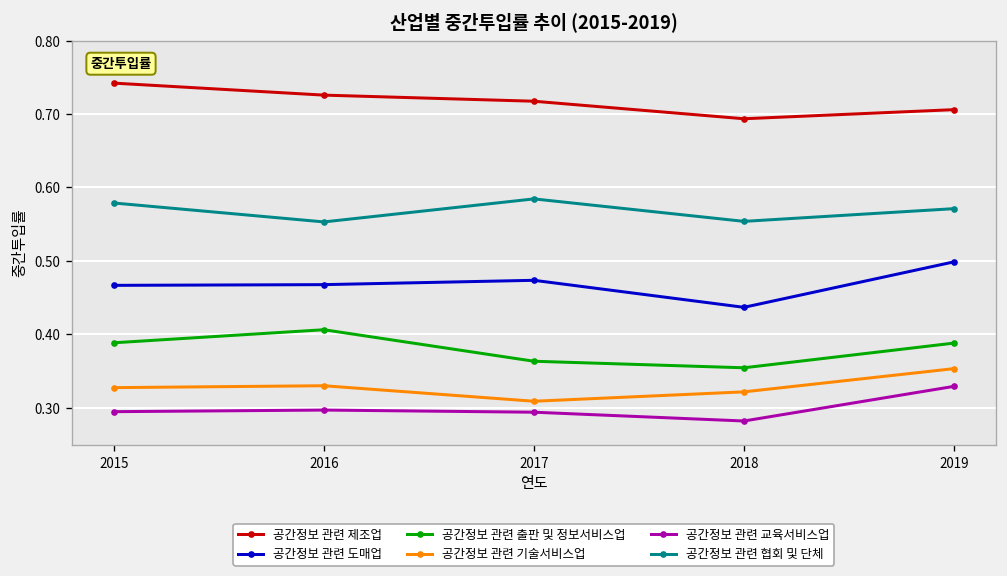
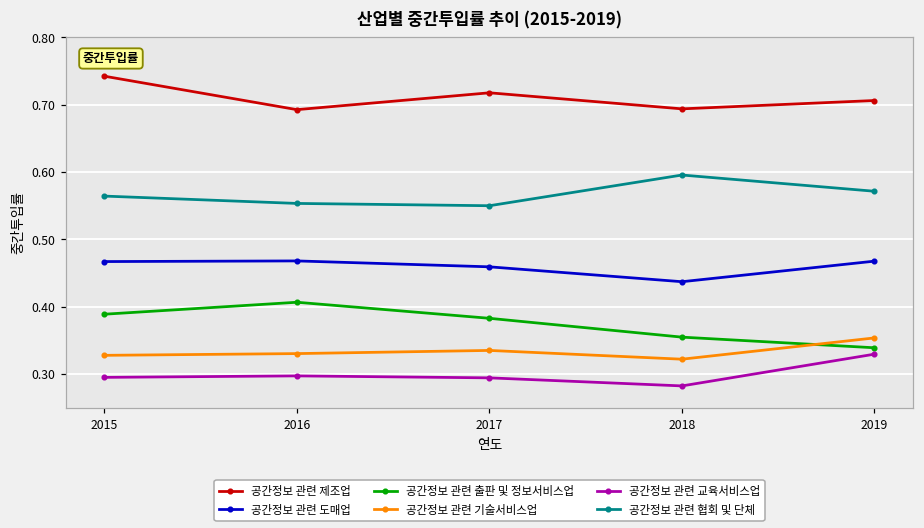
공간정보 관련 협회 및 단체, 2015: 0.58 -> 0.56
공간정보 관련 제조업, 2016: 0.73 -> 0.69
공간정보 관련 도매업, 2017: 0.47 -> 0.46
공간정보 관련 출판 및 정보서비스업, 2017: 0.36 -> 0.38
공간정보 관련 기술서비스업, 2017: 0.31 -> 0.33
공간정보 관련 협회 및 단체, 2017: 0.58 -> 0.55
공간정보 관련 협회 및 단체, 2018: 0.55 -> 0.60
공간정보 관련 도매업, 2019: 0.50 -> 0.47
공간정보 관련 출판 및 정보서비스업, 2019: 0.39 -> 0.34
